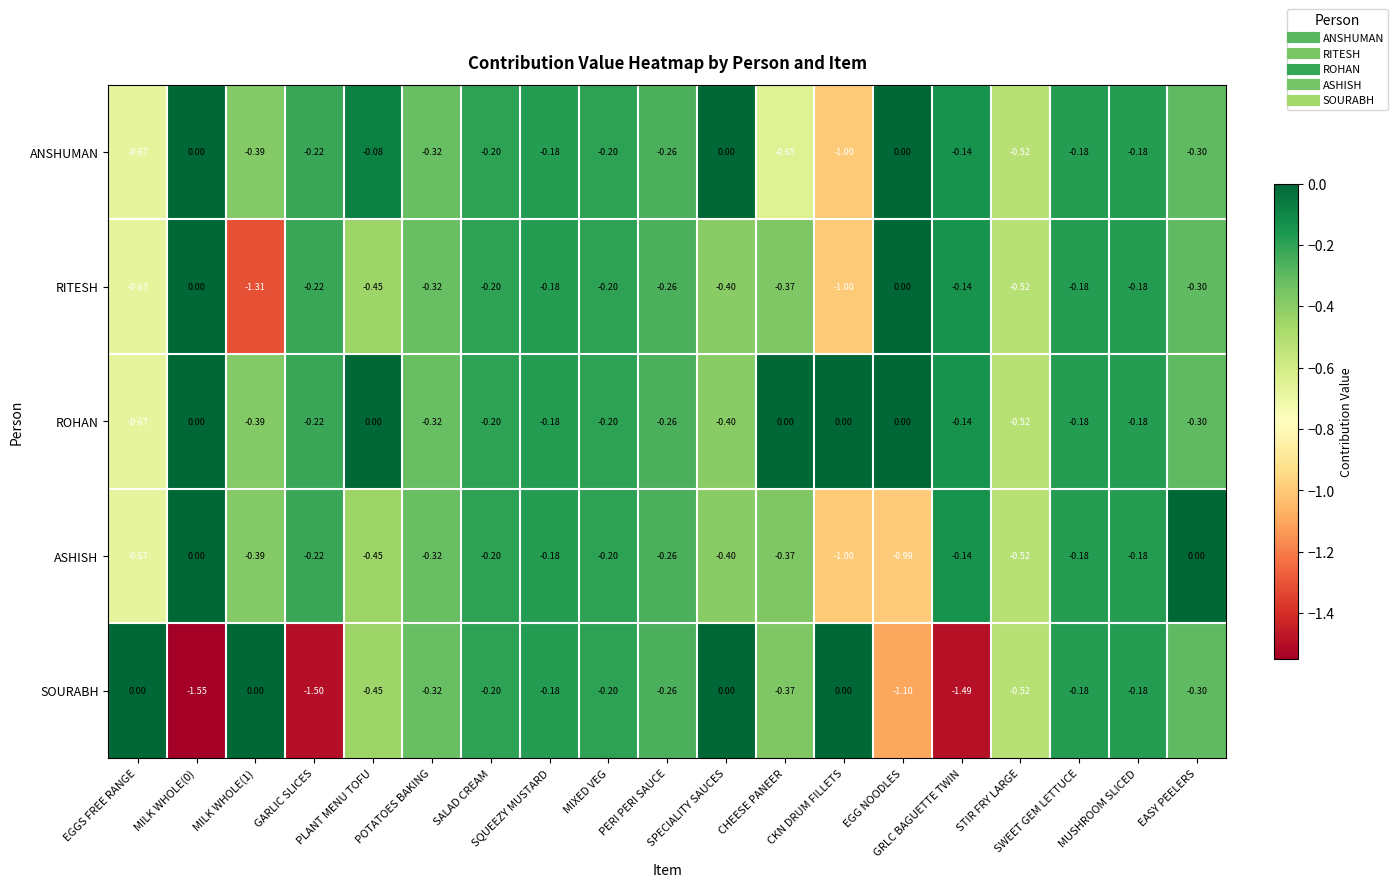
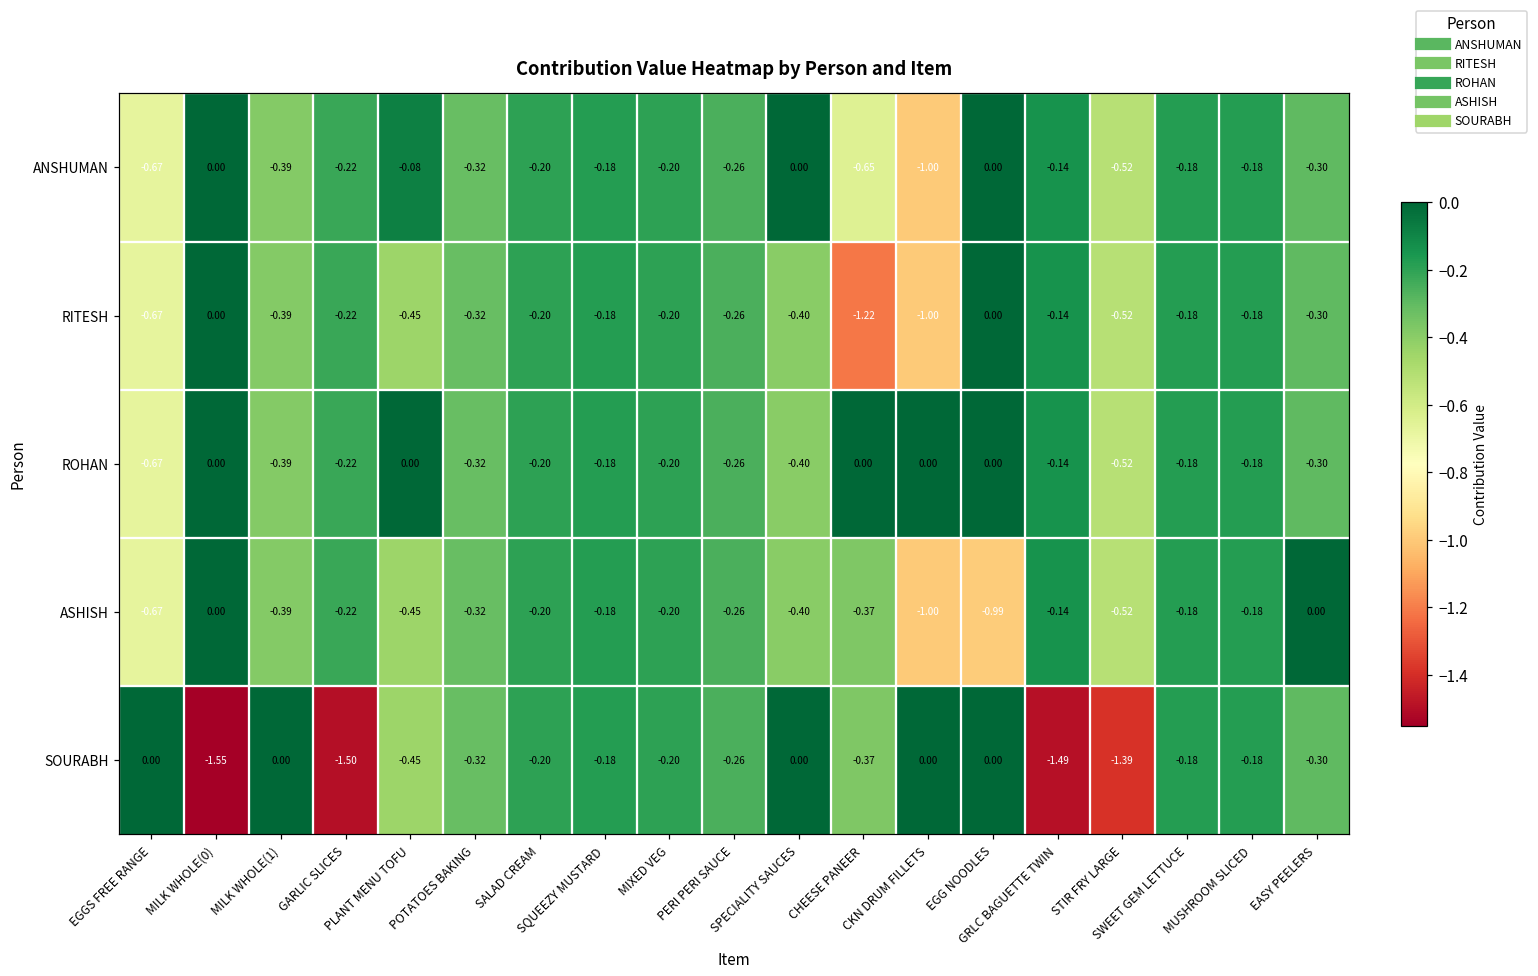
RITESH, MILK WHOLE(1): -1.31 -> -0.39
RITESH, CHEESE PANEER: -0.37 -> -1.22
SOURABH, EGG NOODLES: -1.10 -> 0.00
SOURABH, STIR FRY LARGE: -0.52 -> -1.39
